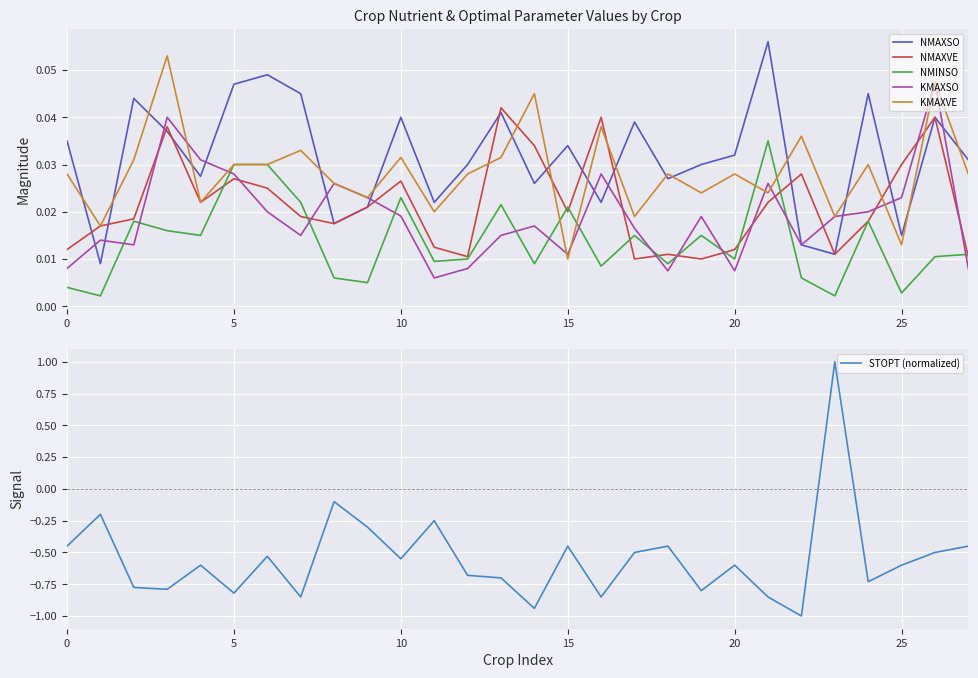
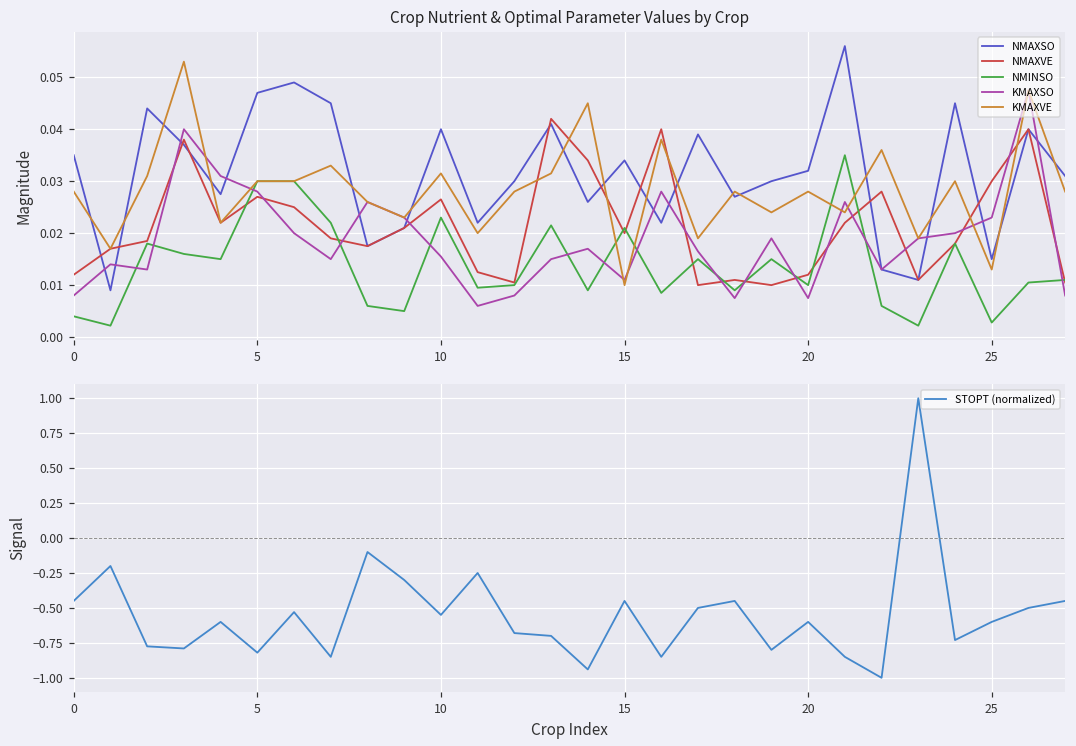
Crop Nutrient & Optimal Parameter Values by Crop, KMAXSO, 10: 0.019 -> 0.016
